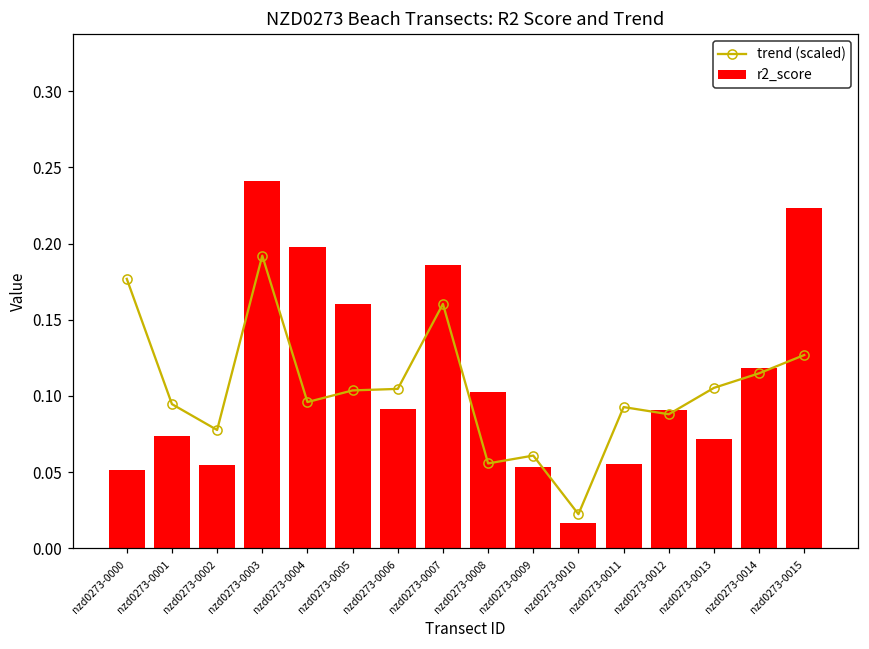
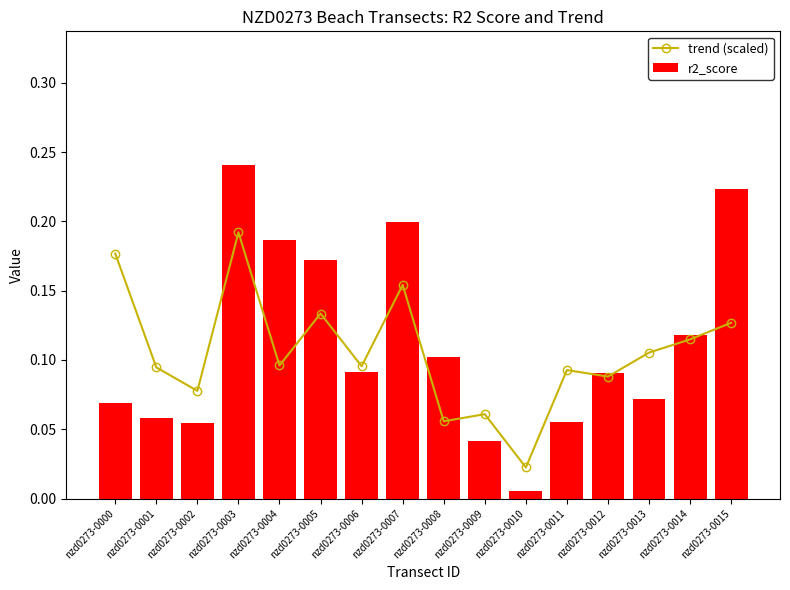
r2_score, nzd0273-0000: 0.052 -> 0.069
r2_score, nzd0273-0001: 0.074 -> 0.058
r2_score, nzd0273-0004: 0.198 -> 0.187
trend (scaled), nzd0273-0005: 0.104 -> 0.134
r2_score, nzd0273-0005: 0.161 -> 0.172
trend (scaled), nzd0273-0006: 0.105 -> 0.095
r2_score, nzd0273-0007: 0.186 -> 0.200
trend (scaled), nzd0273-0007: 0.160 -> 0.154
r2_score, nzd0273-0009: 0.053 -> 0.041
r2_score, nzd0273-0010: 0.017 -> 0.006
